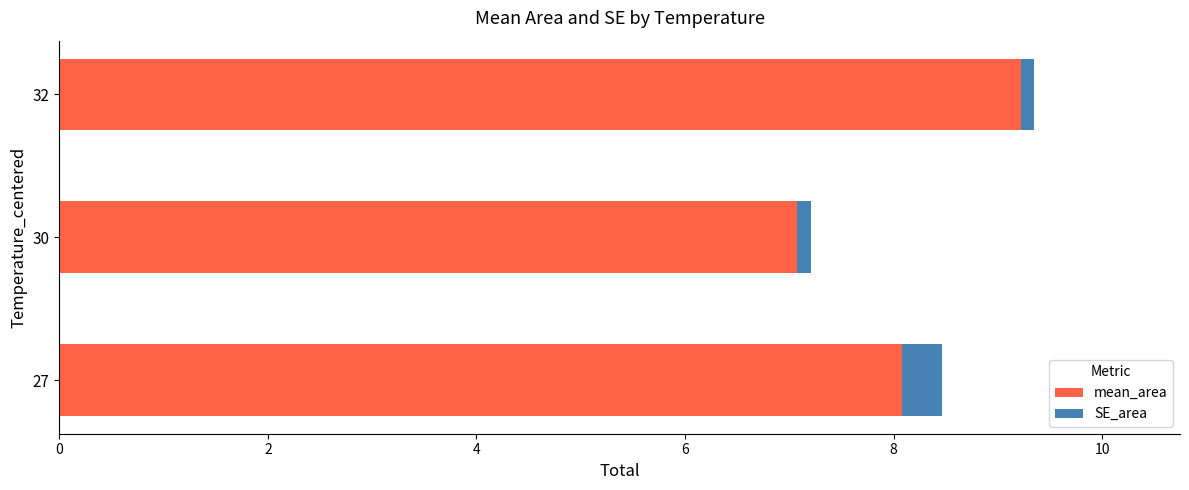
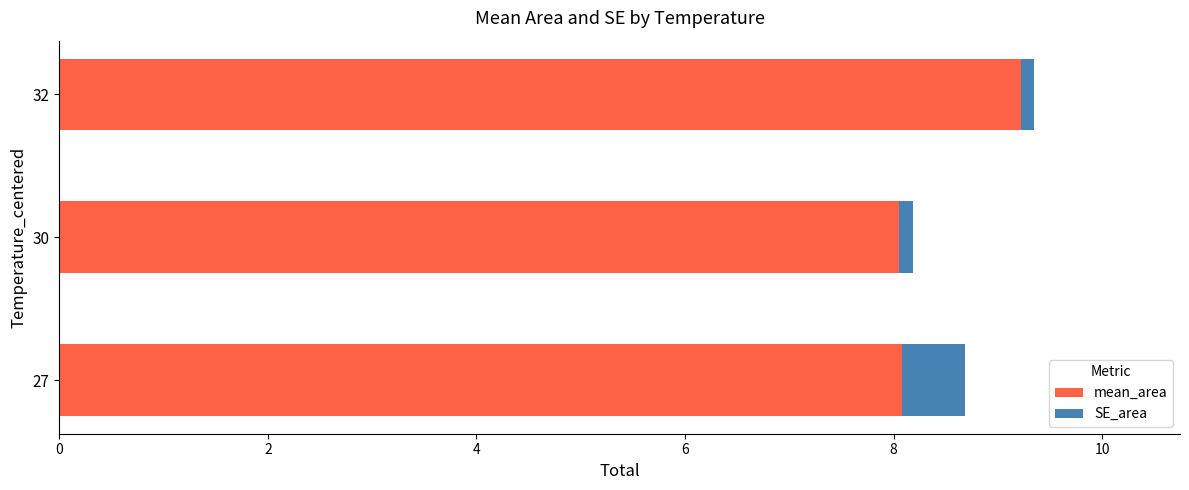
mean_area, 30: 7.07 -> 8.05
SE_area, 27: 0.38 -> 0.61
